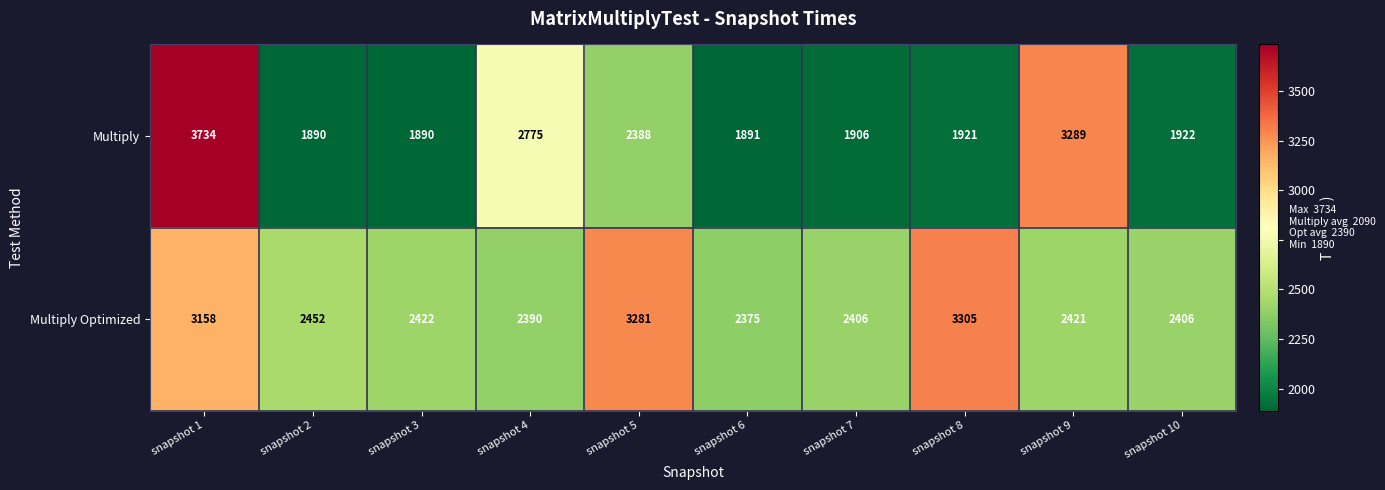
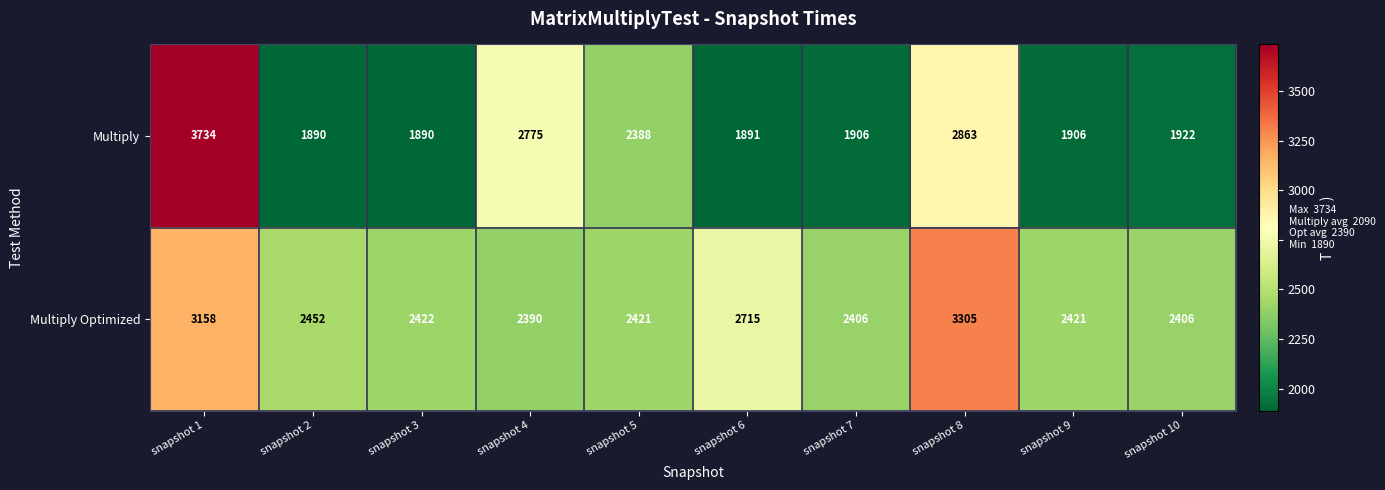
Multiply, snapshot 8: 1921 -> 2863
Multiply, snapshot 9: 3289 -> 1906
Multiply Optimized, snapshot 5: 3281 -> 2421
Multiply Optimized, snapshot 6: 2375 -> 2715
